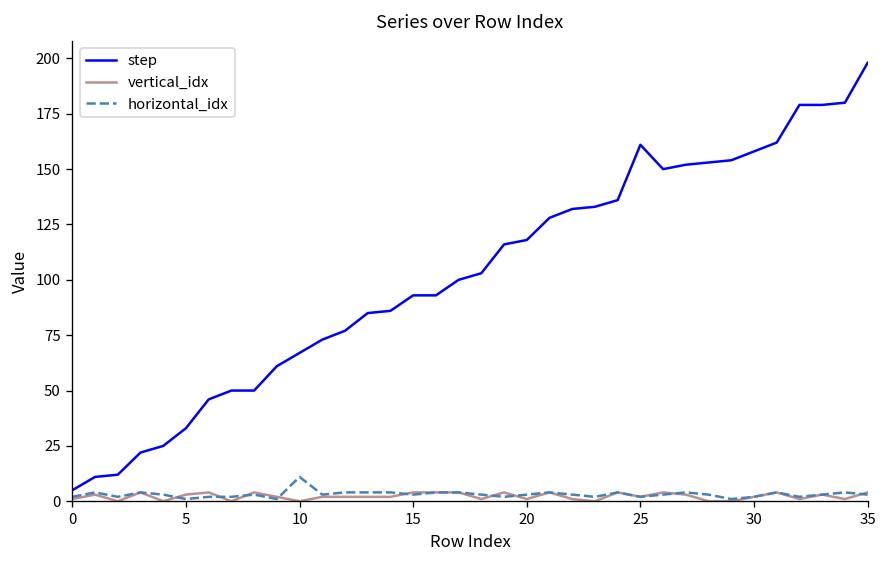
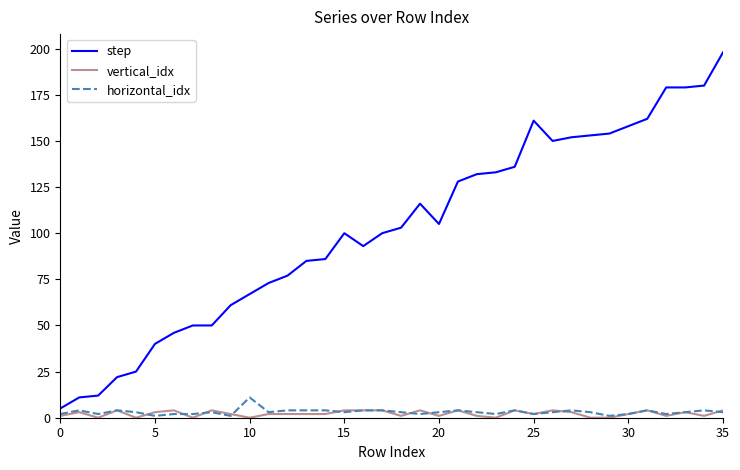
step, 5: 33 -> 40
step, 15: 93 -> 100
step, 20: 118 -> 105
